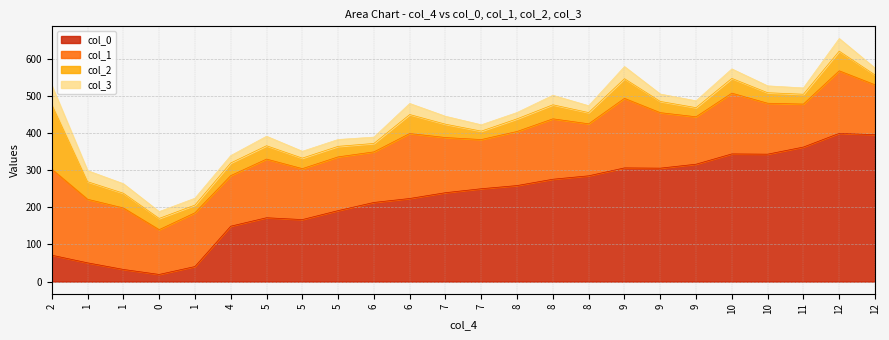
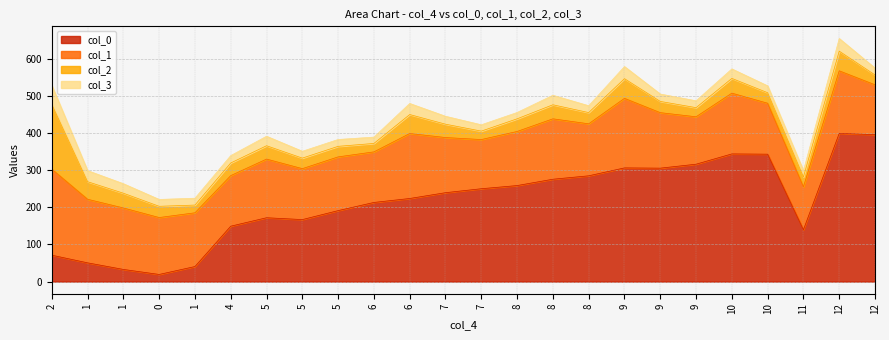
col_1, 0: 120 -> 150
col_0, 11: 360 -> 140
